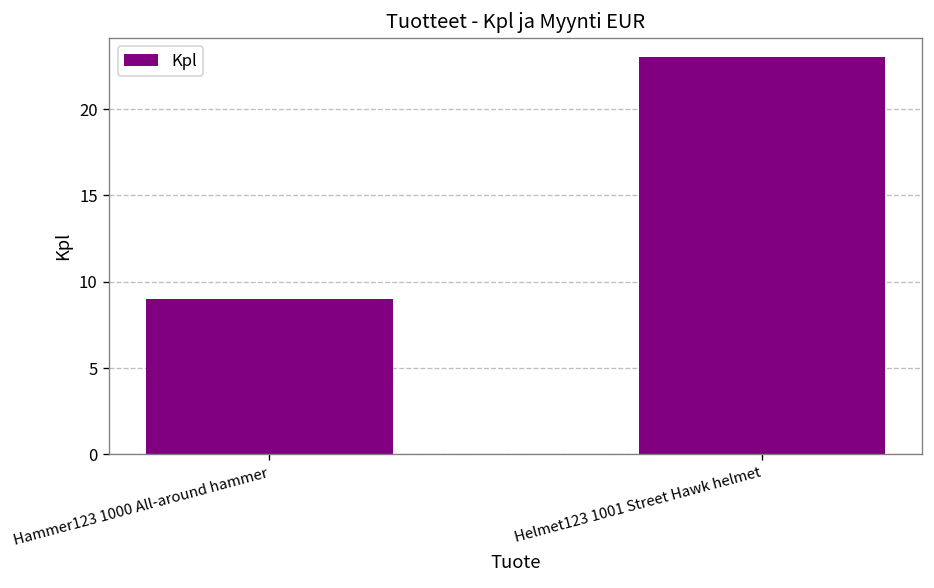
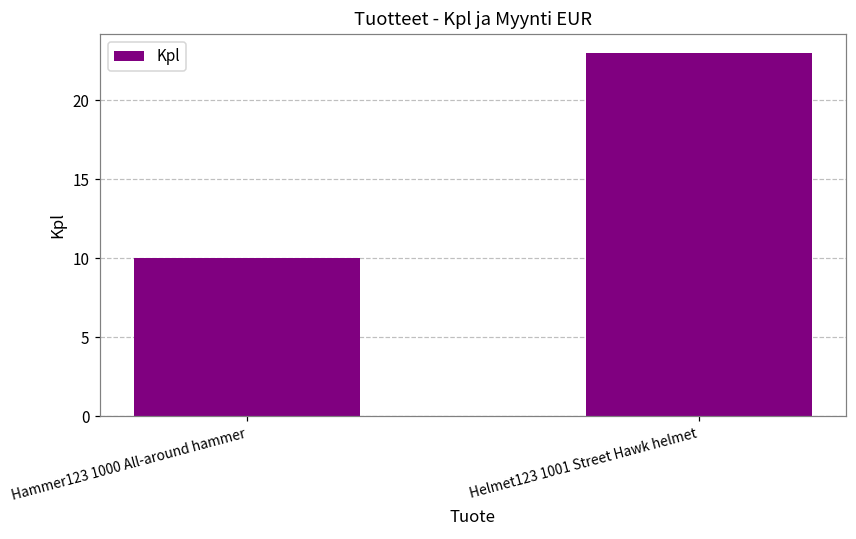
Hammer123 1000 All-around hammer: 9 -> 10
